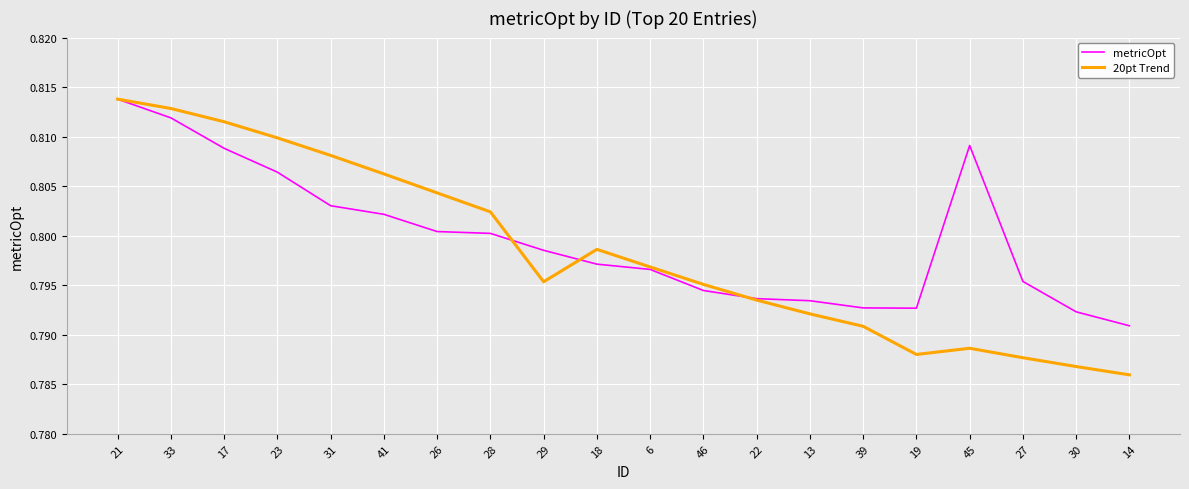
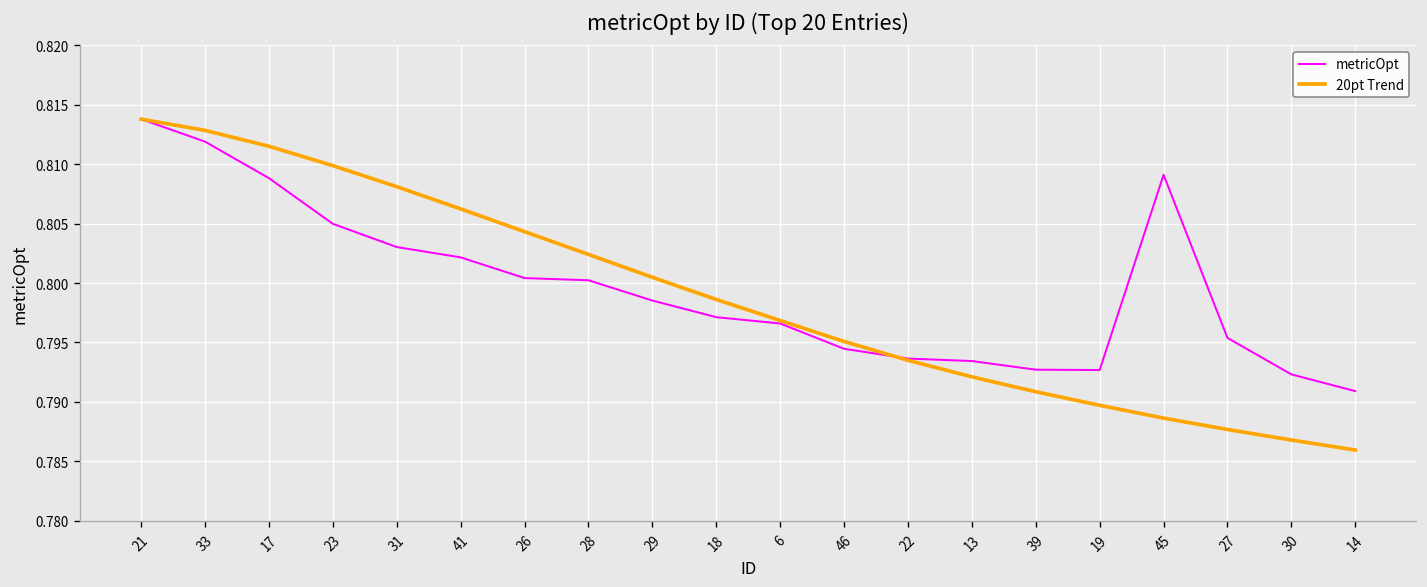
metricOpt, 23: 0.806 -> 0.805
20pt Trend, 29: 0.795 -> 0.800
20pt Trend, 19: 0.788 -> 0.790
